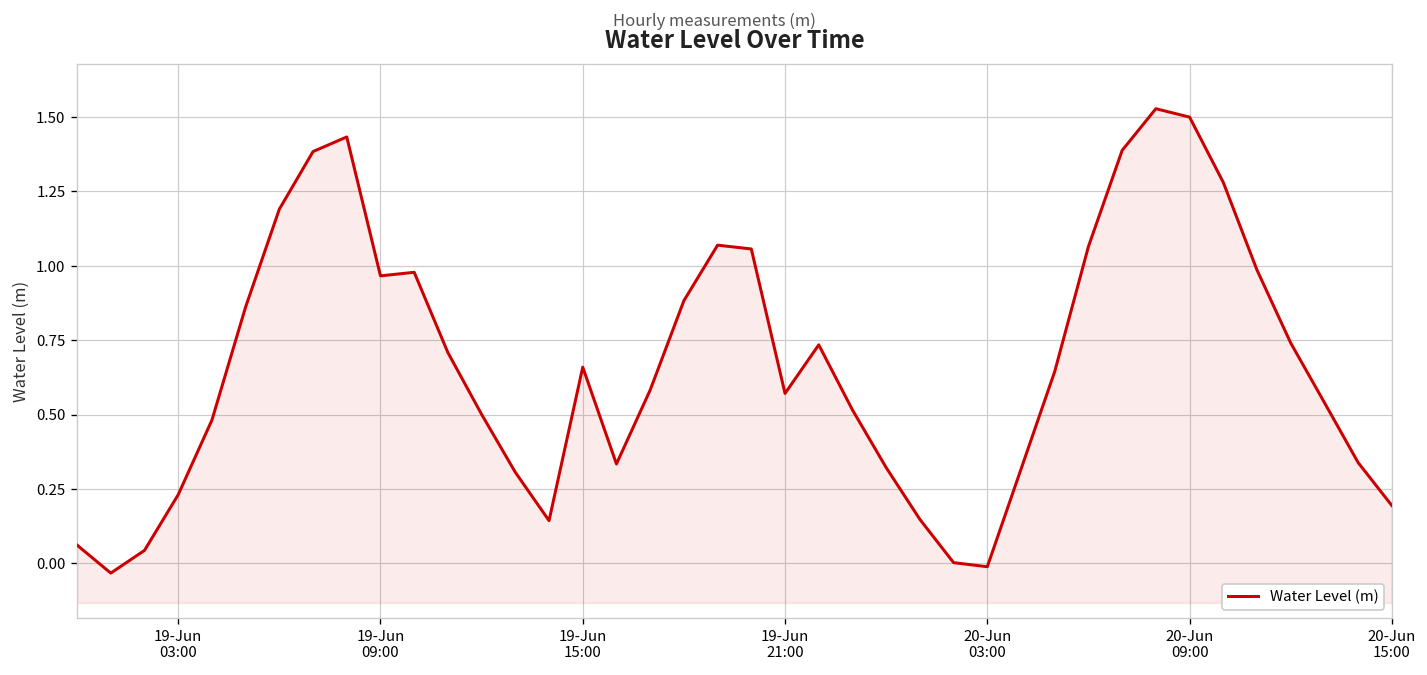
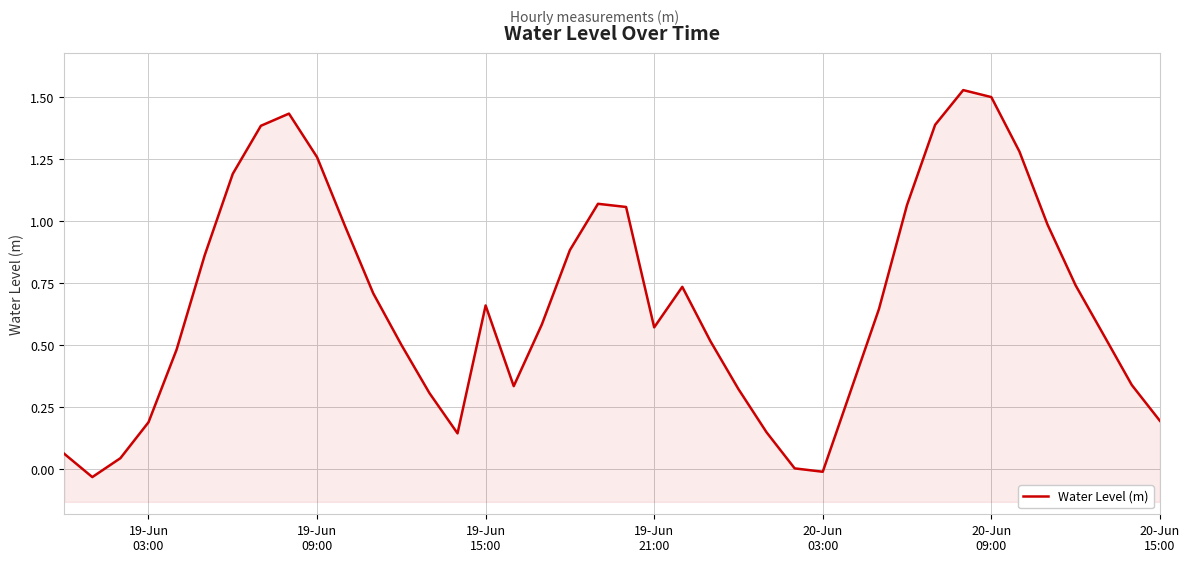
19-Jun 03:00: 0.23 -> 0.19
19-Jun 09:00: 0.97 -> 1.26
